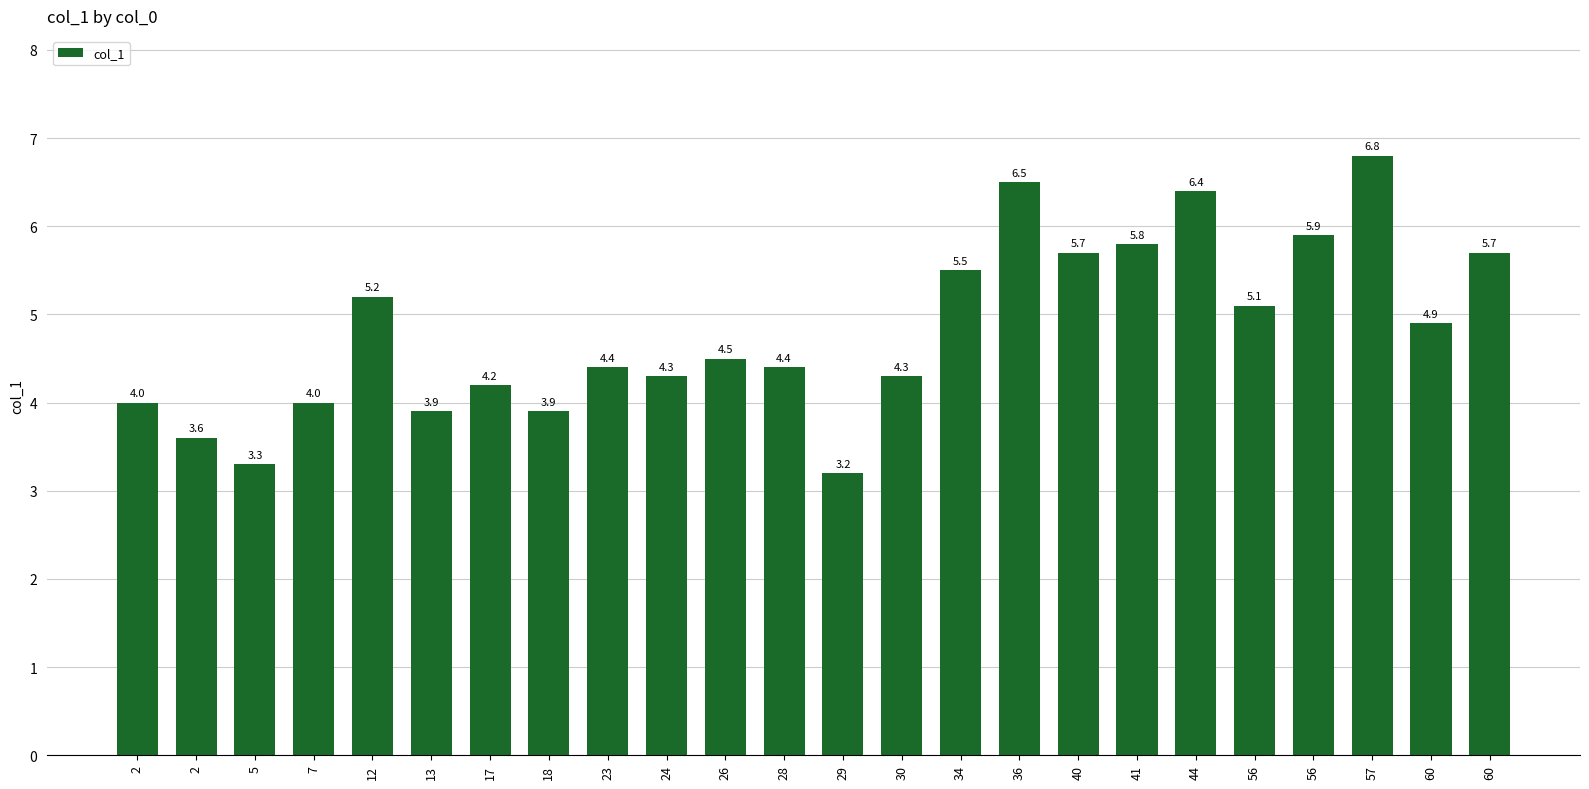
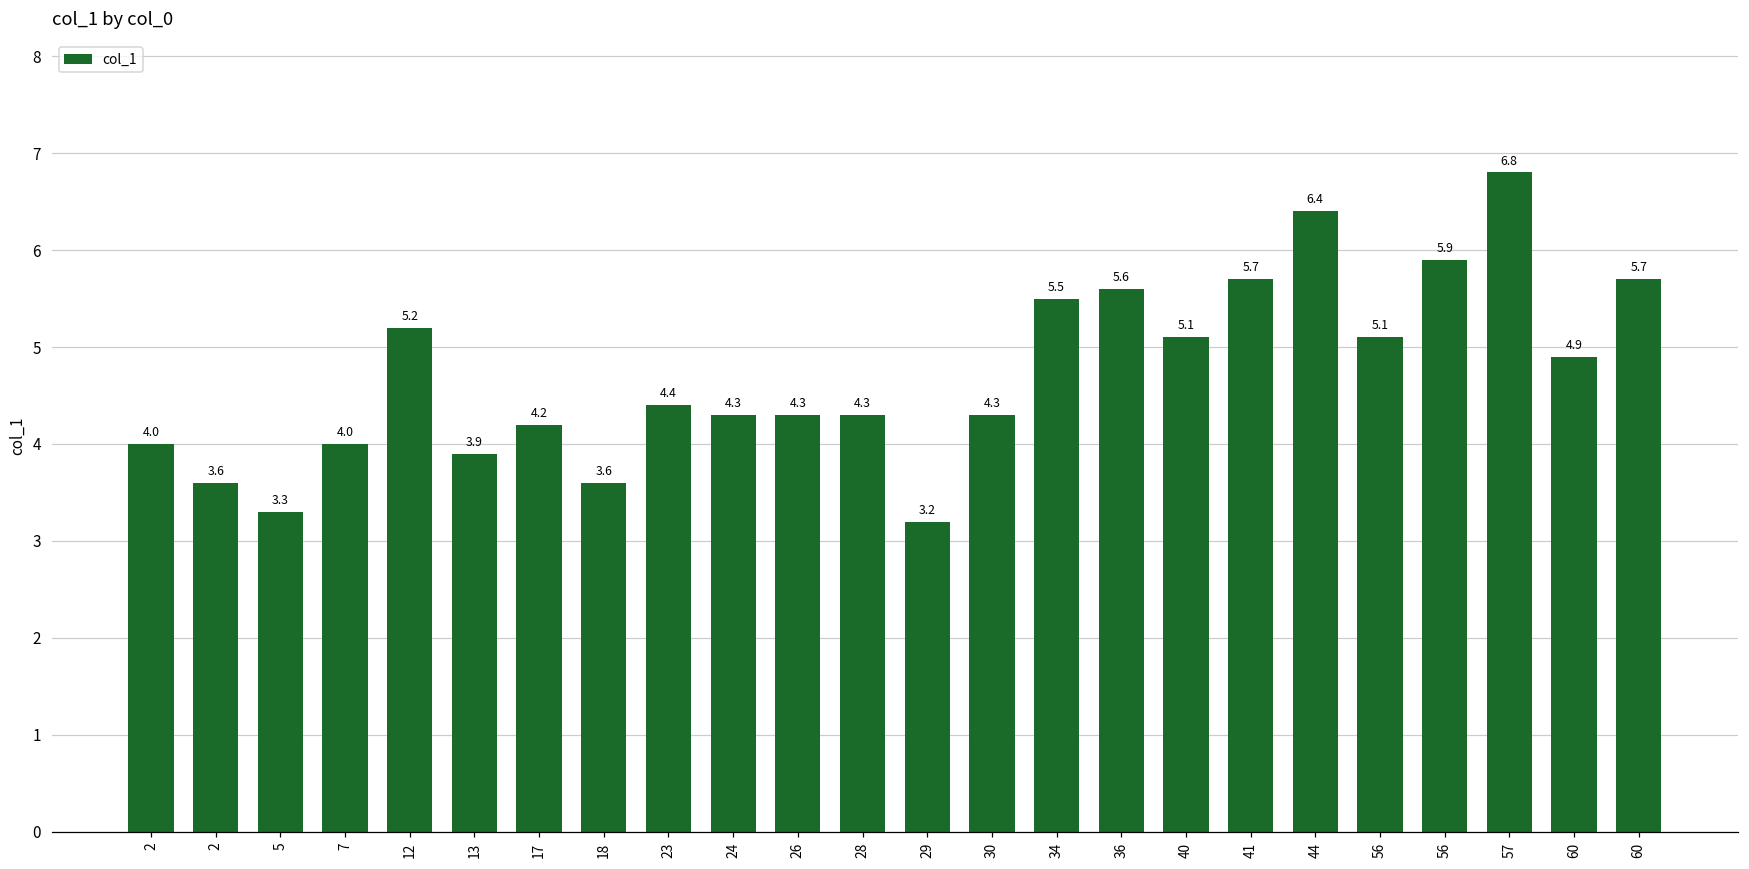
18: 3.9 -> 3.6
26: 4.5 -> 4.3
28: 4.4 -> 4.3
36: 6.5 -> 5.6
40: 5.7 -> 5.1
41: 5.8 -> 5.7
